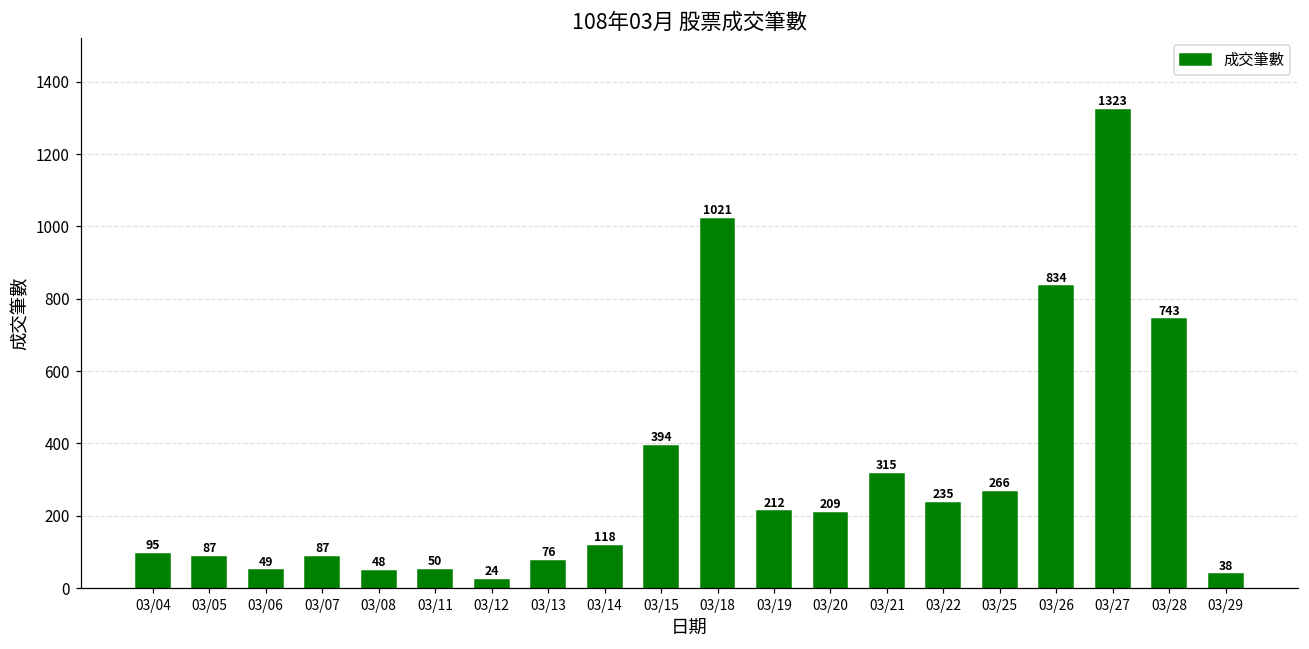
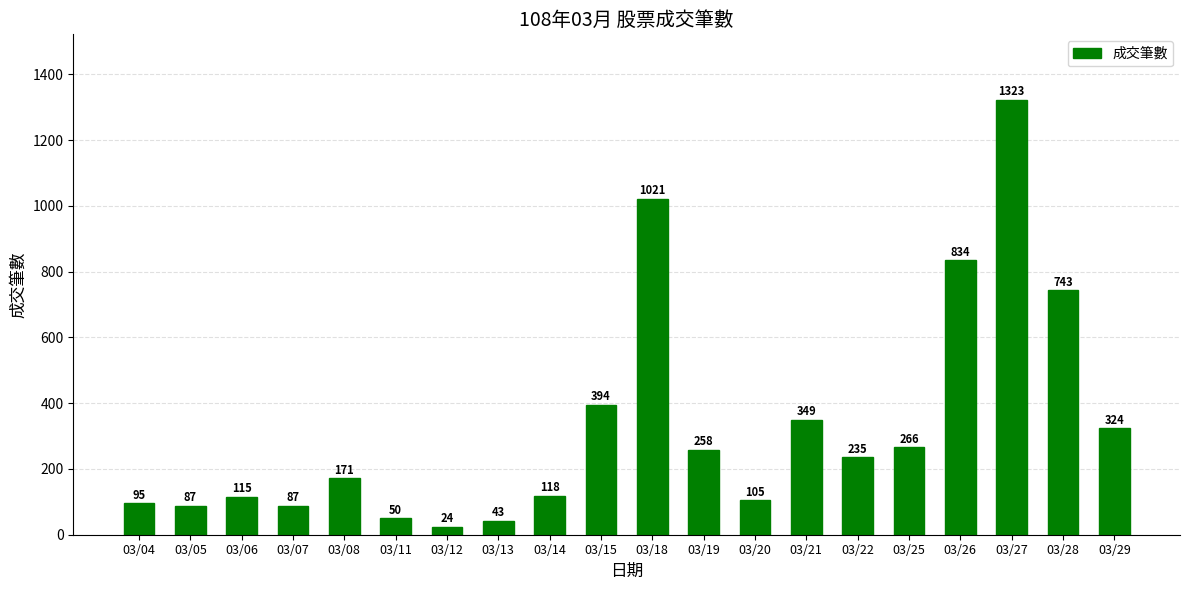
03/06: 49 -> 115
03/08: 48 -> 171
03/13: 76 -> 43
03/19: 212 -> 258
03/20: 209 -> 105
03/21: 315 -> 349
03/29: 38 -> 324
